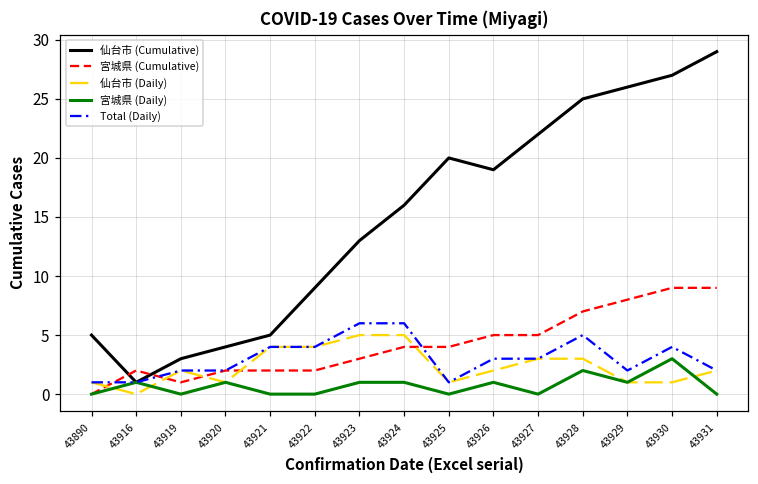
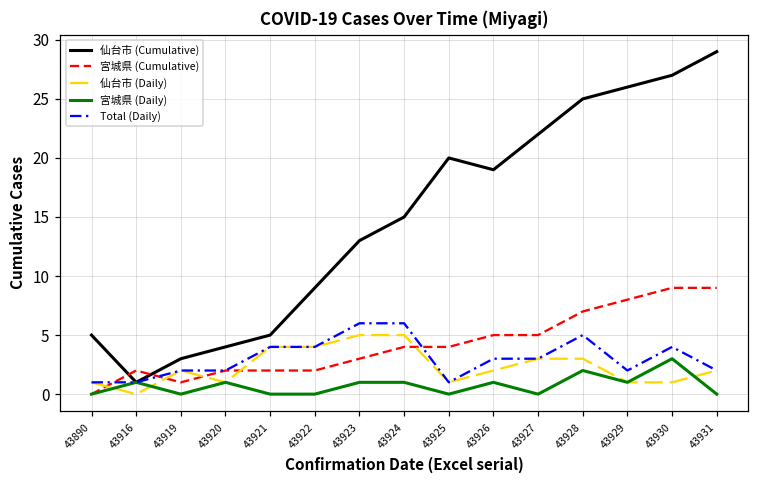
仙台市 (Cumulative), 43924: 16 -> 15
